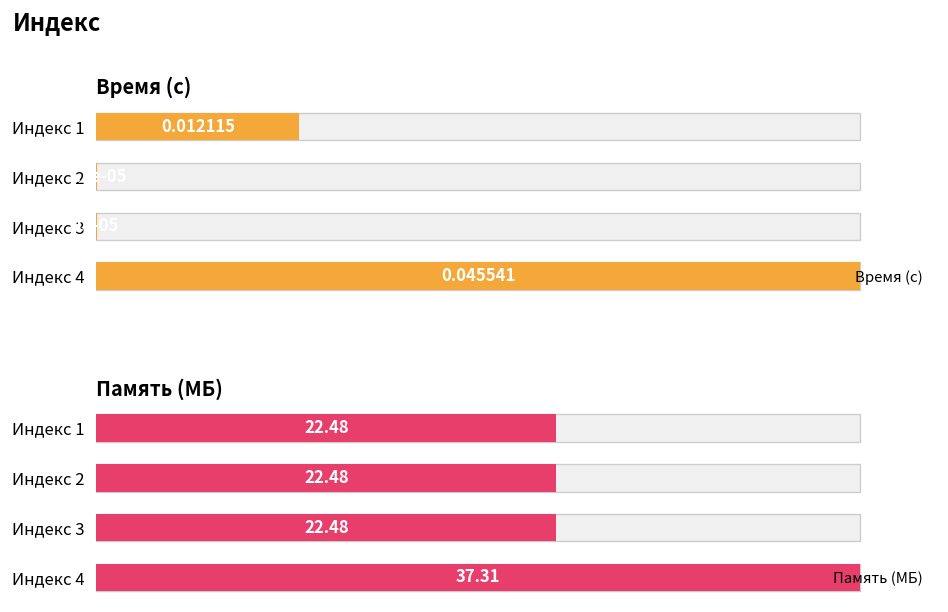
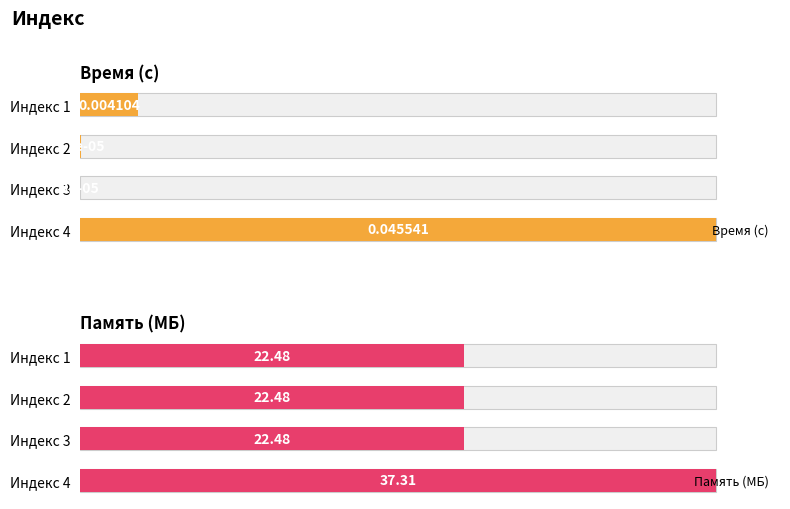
Время (с), Время (с), Индекс 1: 0.012115 -> 0.004104
